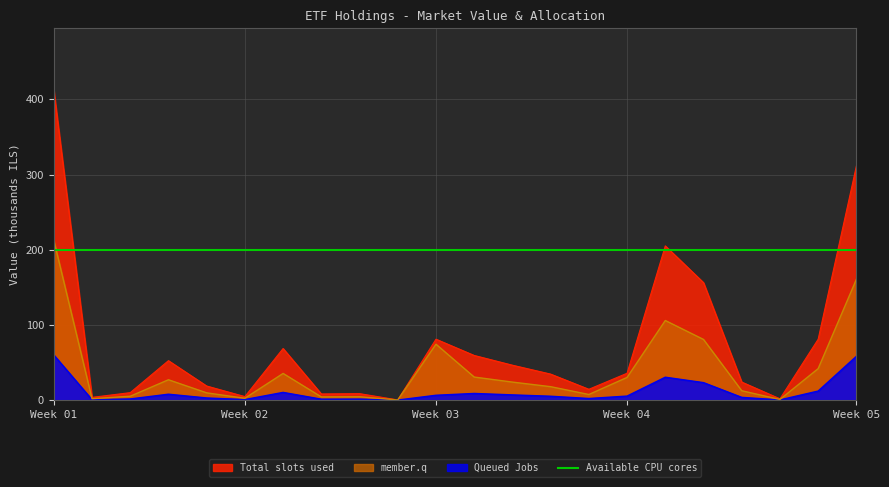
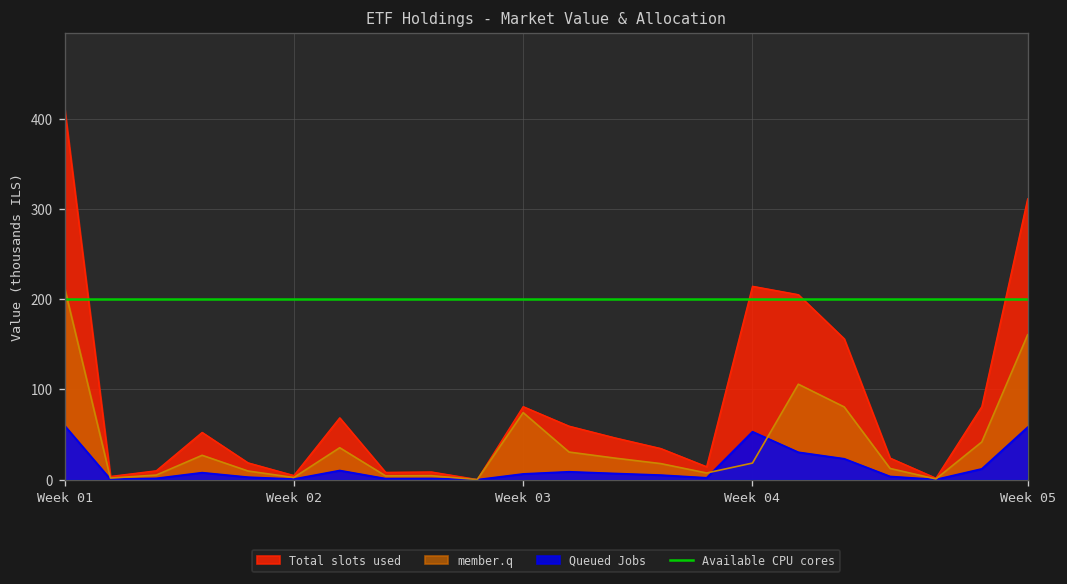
Total slots used, Week 04: 40 -> 210
member.q, Week 04: 30 -> 20
Queued Jobs, Week 04: 10 -> 50
